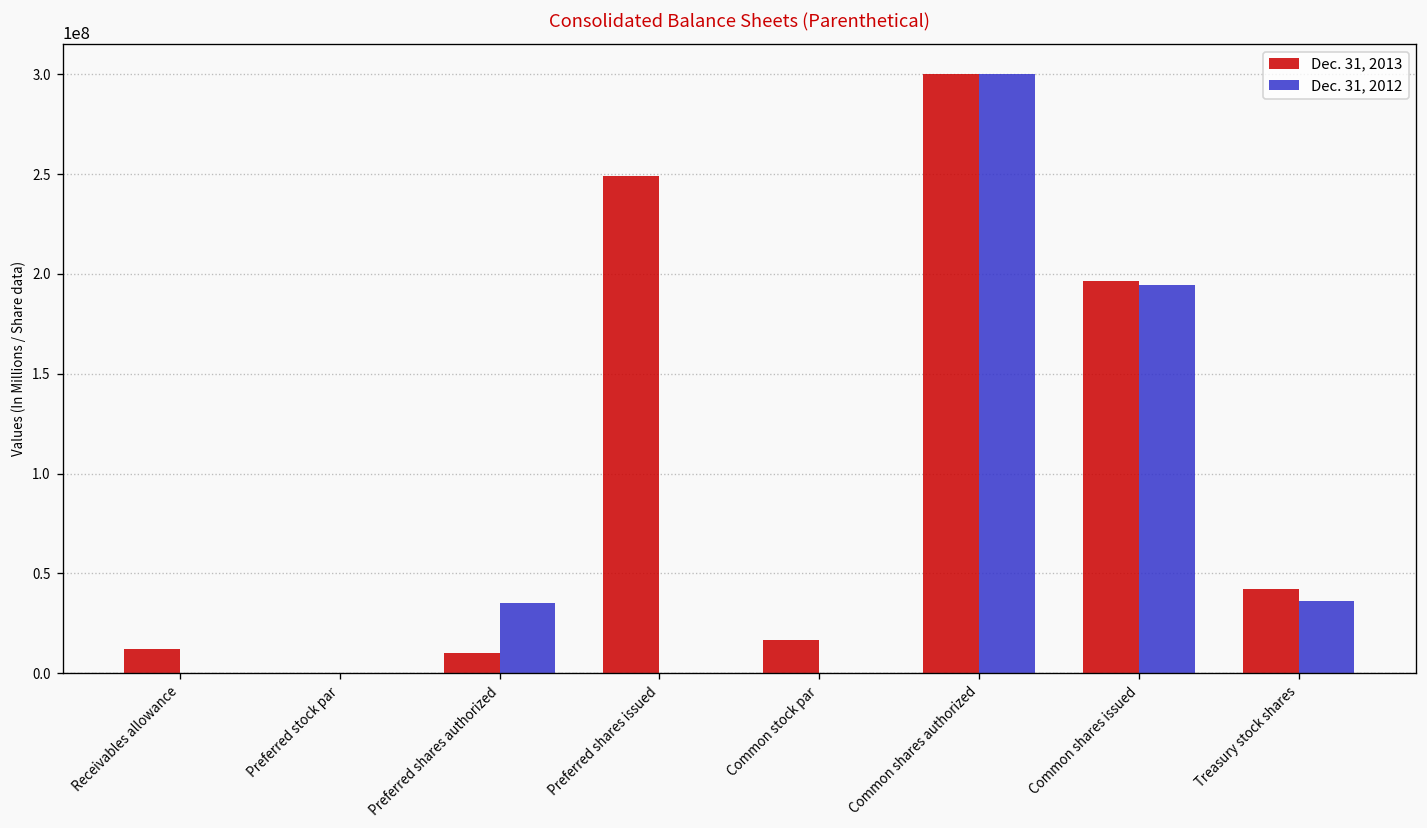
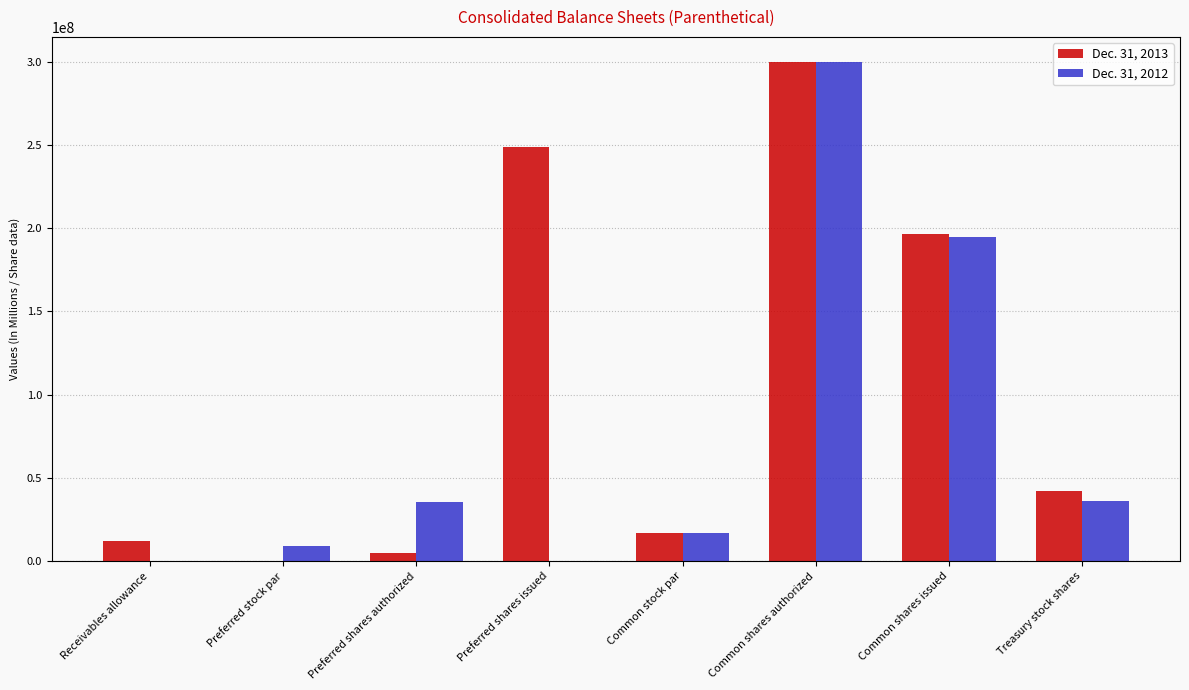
Dec. 31, 2012, Preferred stock par: 0 -> 9000000
Dec. 31, 2013, Preferred shares authorized: 10000000 -> 5000000
Dec. 31, 2012, Common stock par: 0 -> 17000000
